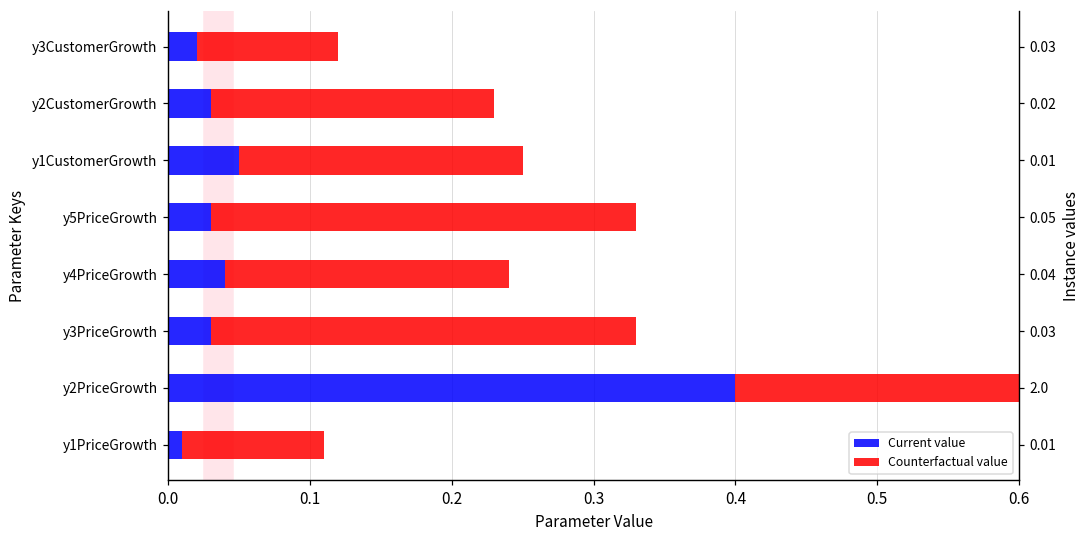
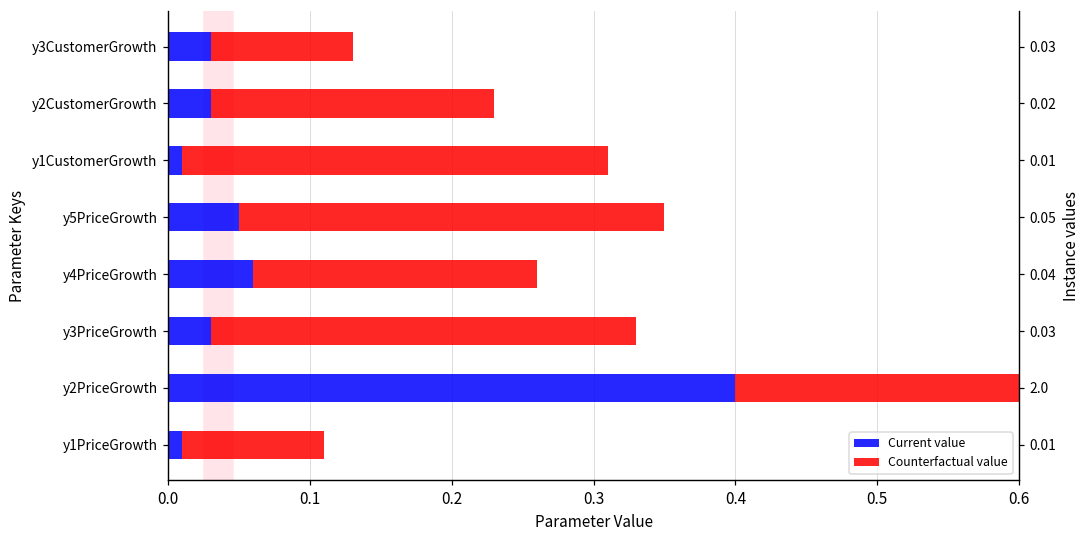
Current value, y3CustomerGrowth: 0.02 -> 0.03
Current value, y1CustomerGrowth: 0.05 -> 0.01
Counterfactual value, y1CustomerGrowth: 0.2 -> 0.3
Current value, y5PriceGrowth: 0.03 -> 0.05
Current value, y4PriceGrowth: 0.04 -> 0.06
